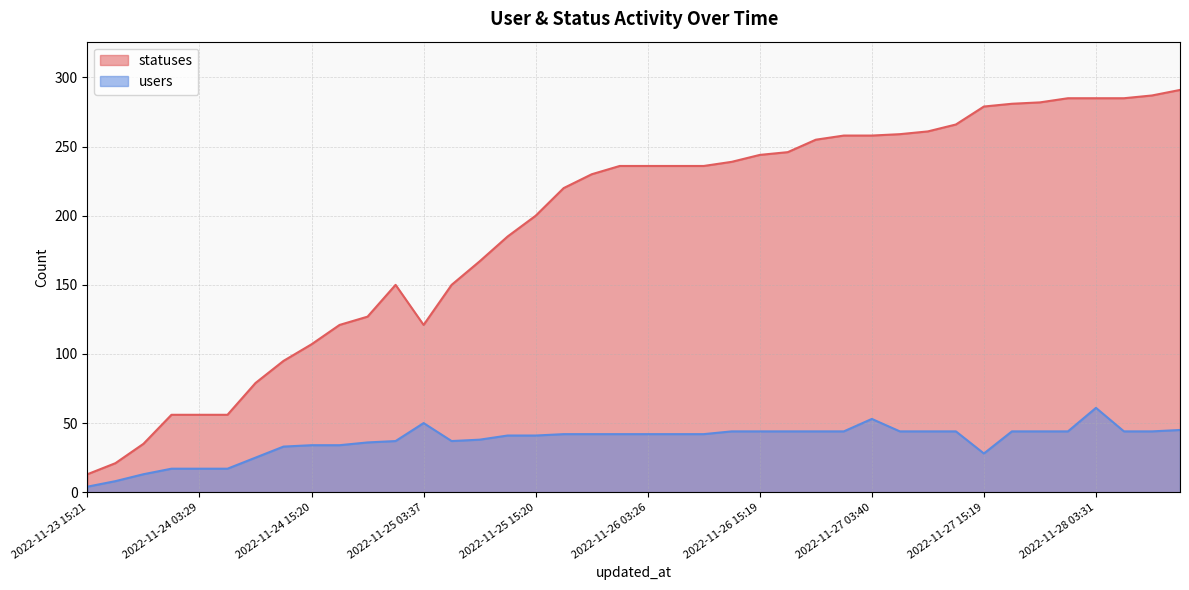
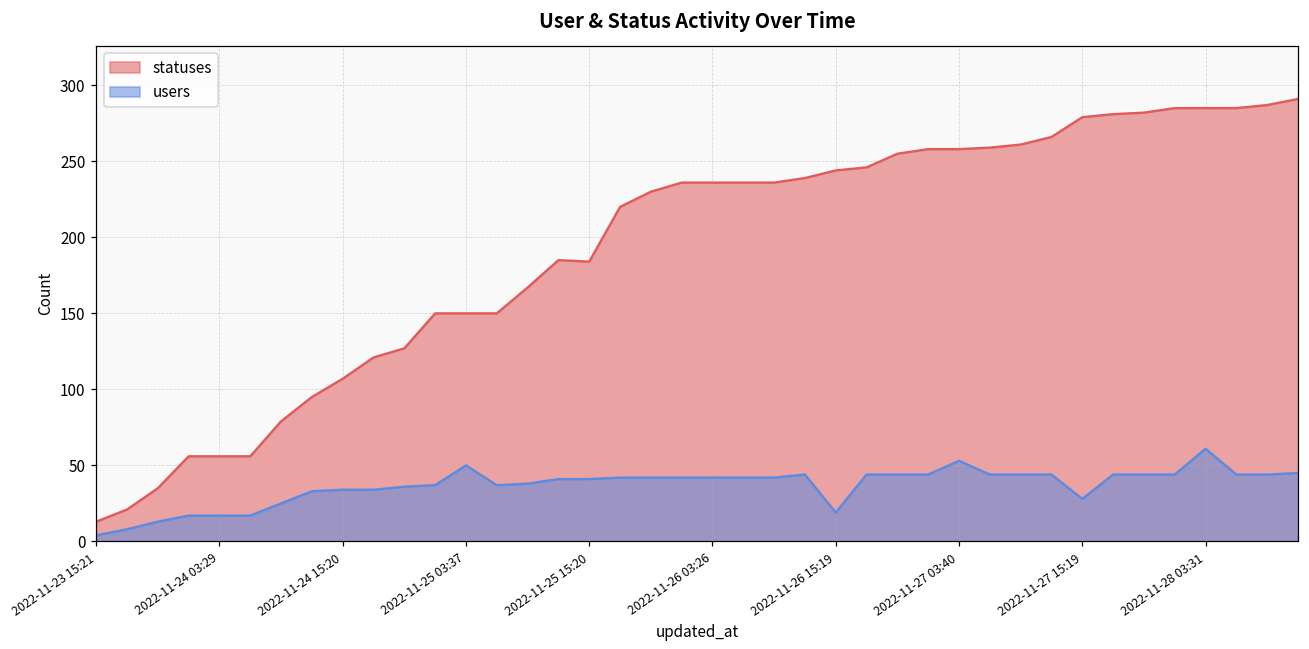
statuses, 2022-11-25 03:37: 121 -> 150
statuses, 2022-11-25 15:20: 200 -> 184
users, 2022-11-26 15:19: 44 -> 19
